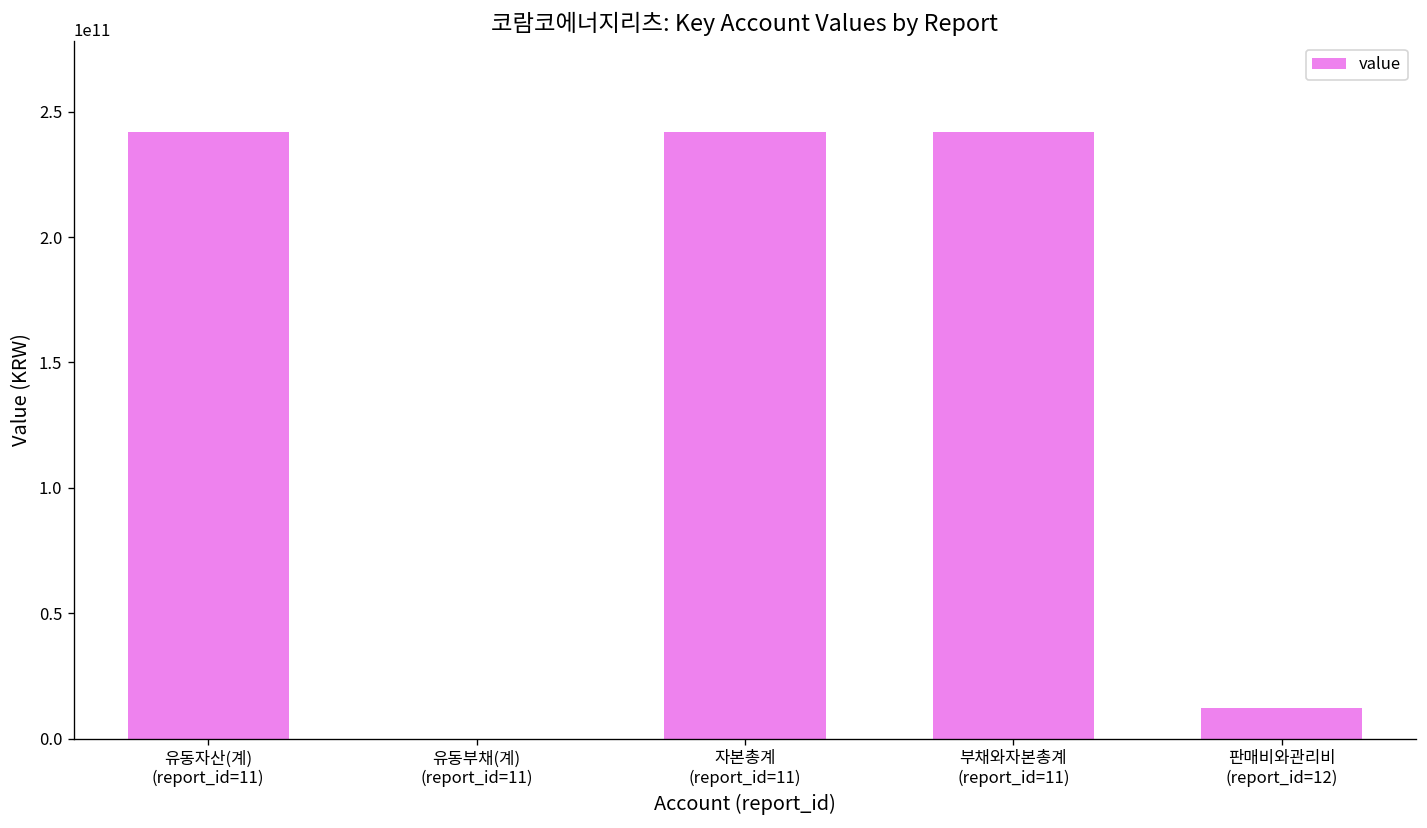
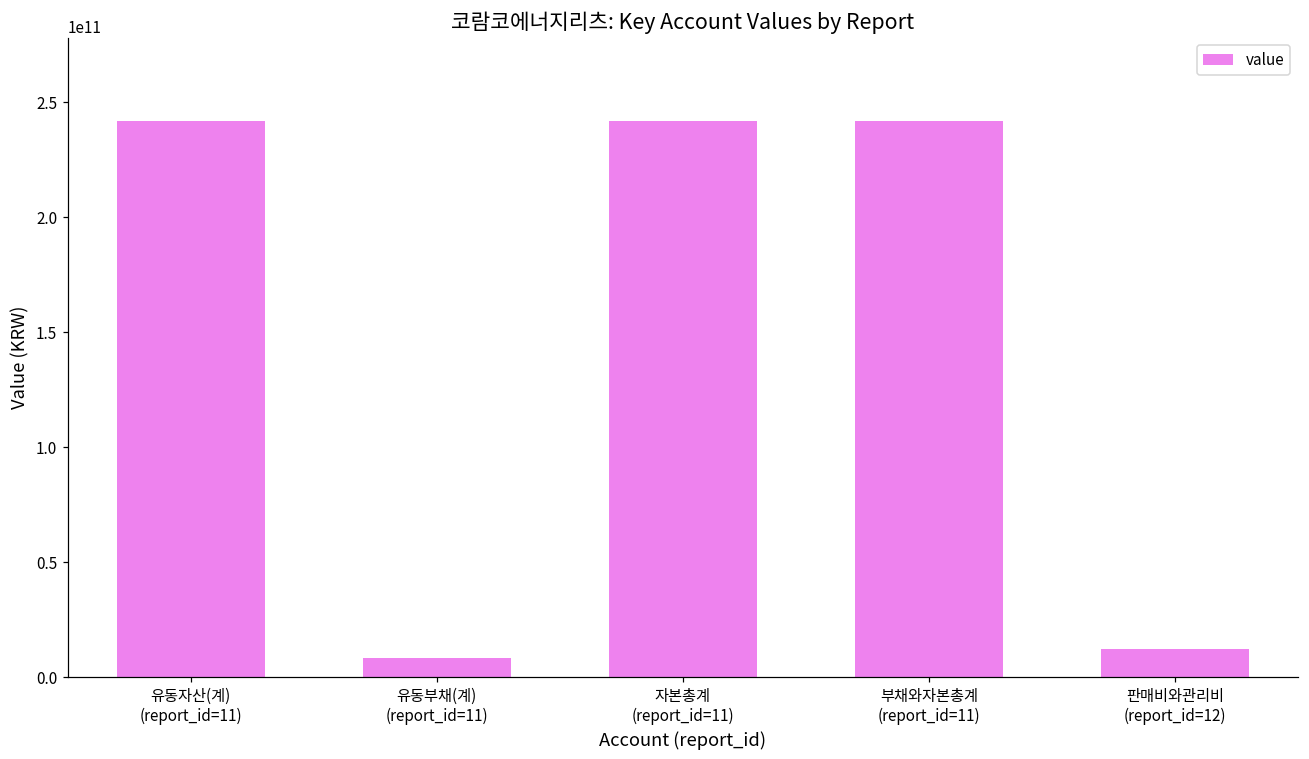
유동부채(계) (report_id=11): 0 -> 8000000000
